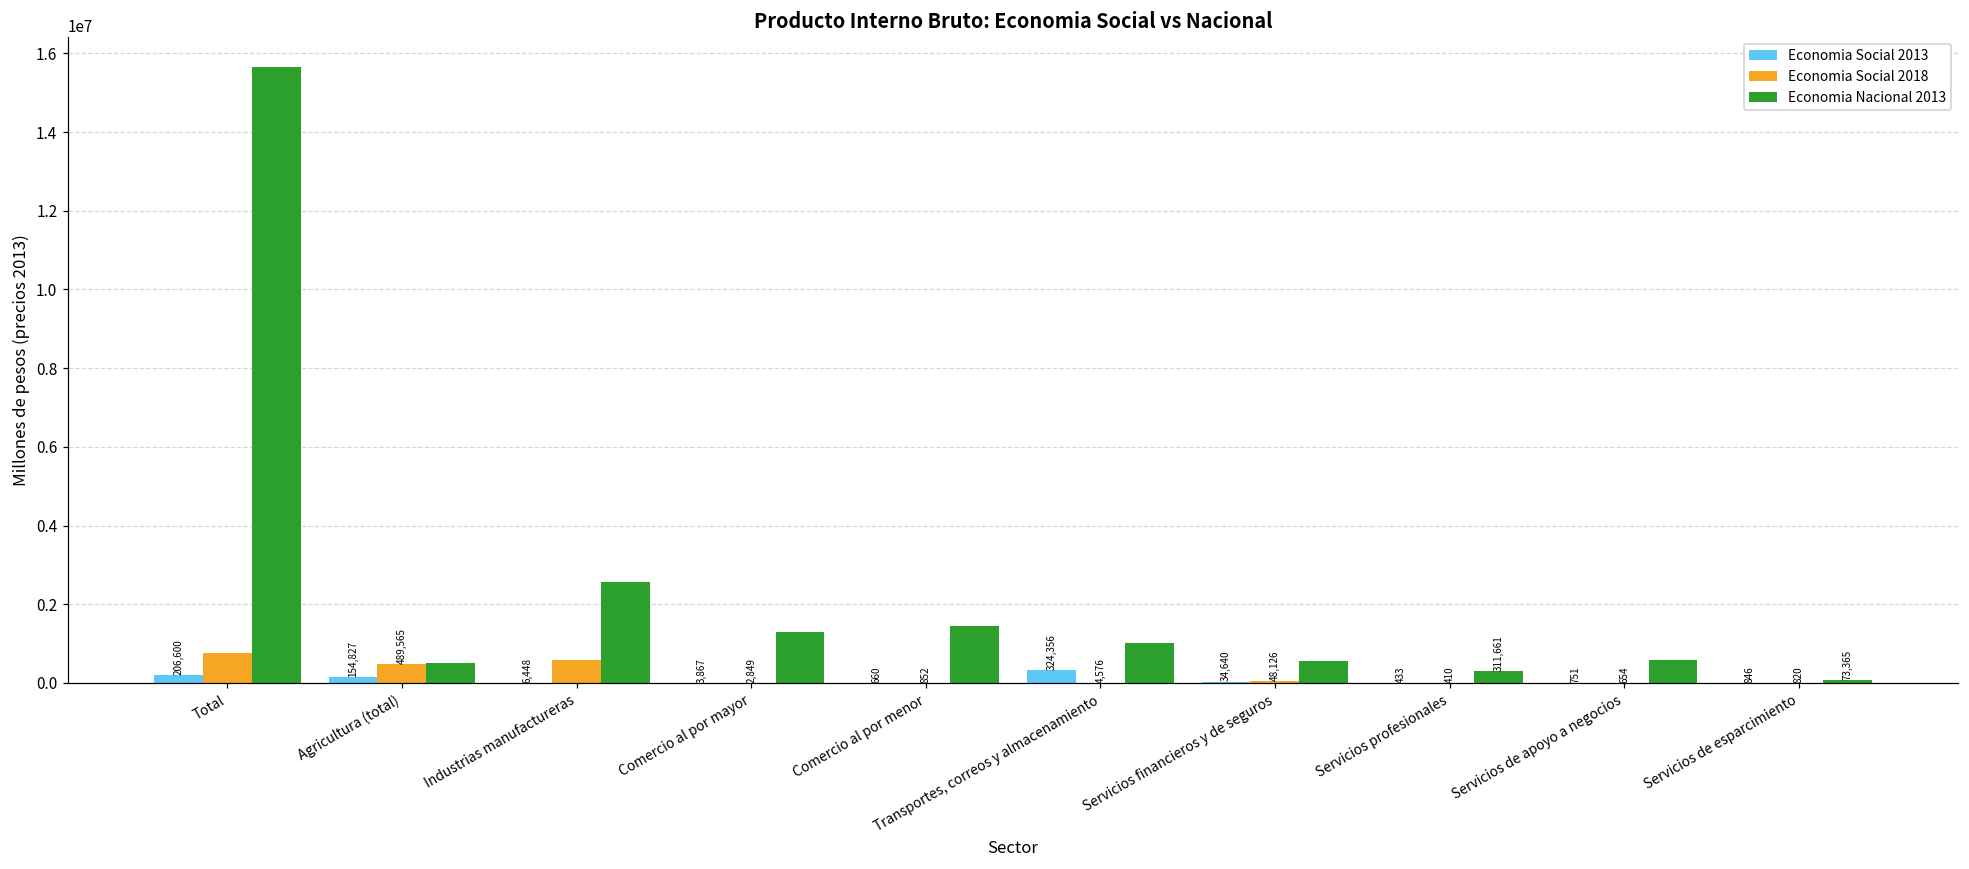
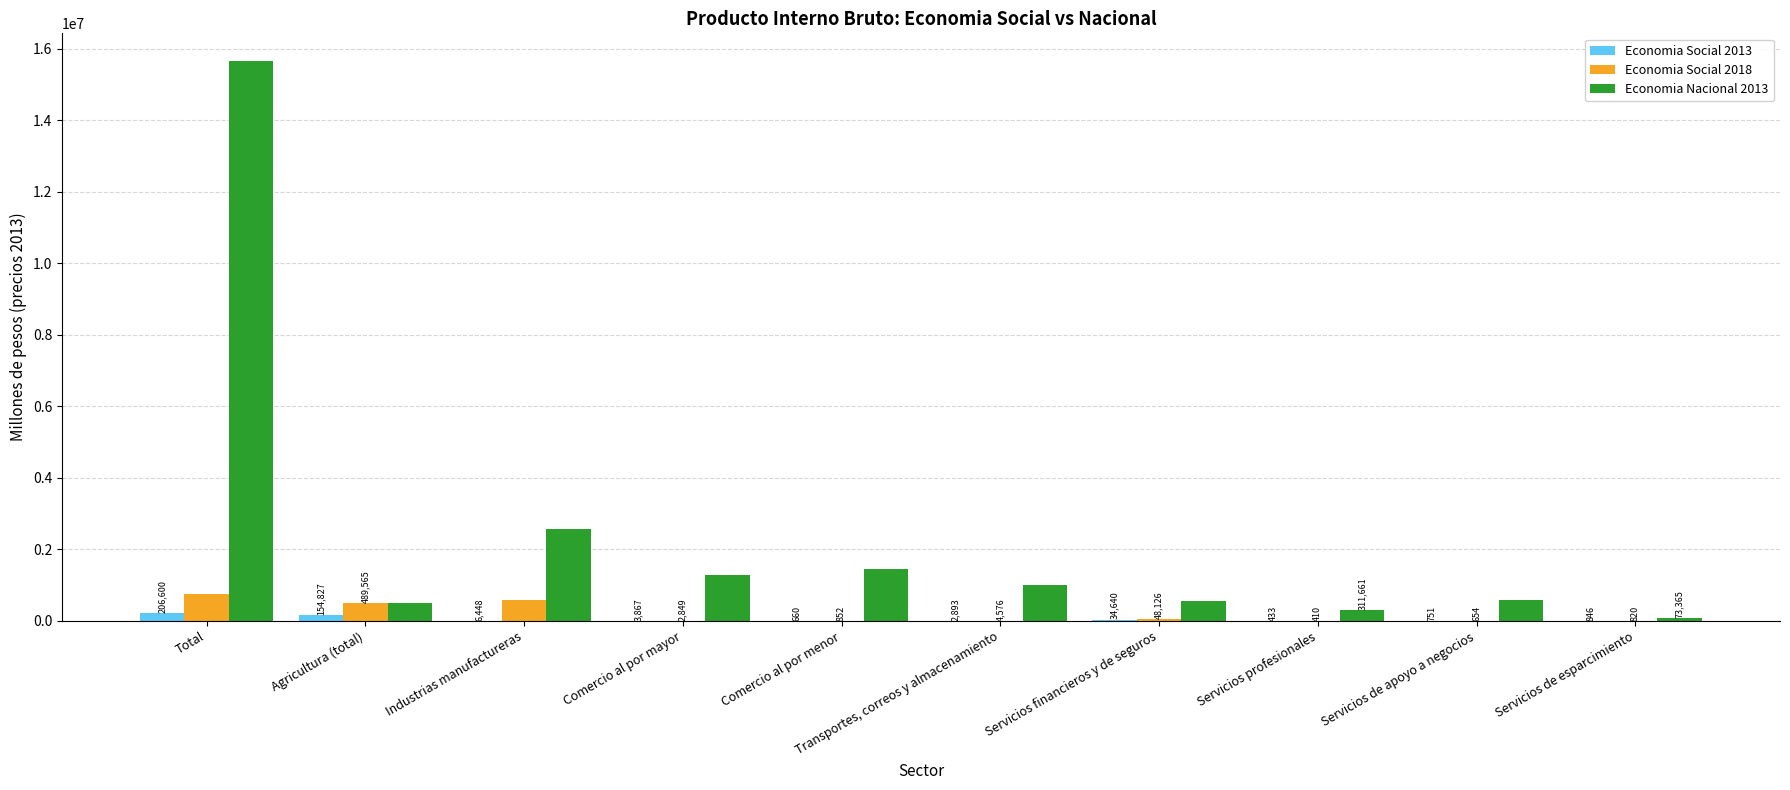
Economia Social 2013, Transportes, correos y almacenamiento: 324,356 -> 2,893
